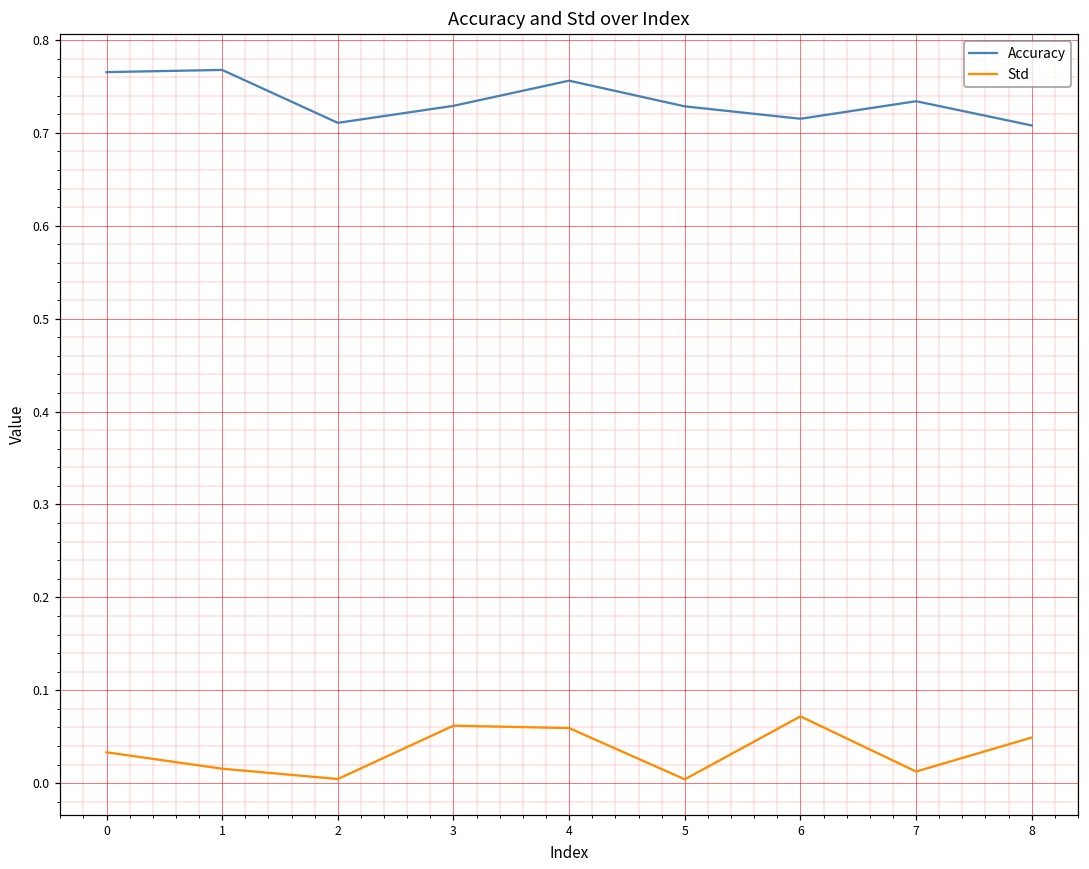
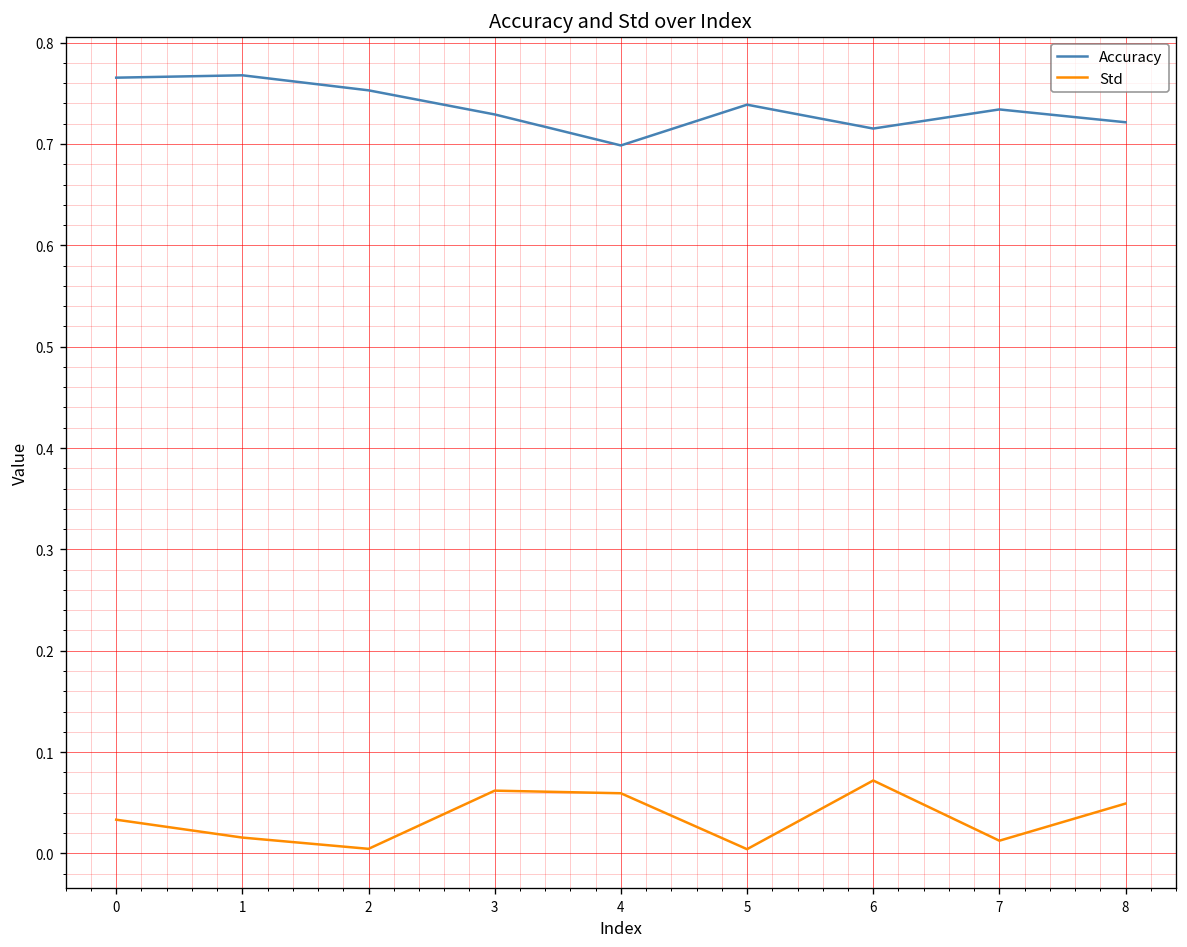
Accuracy, 2: 0.71 -> 0.75
Accuracy, 4: 0.76 -> 0.70
Accuracy, 5: 0.73 -> 0.74
Accuracy, 8: 0.71 -> 0.72
